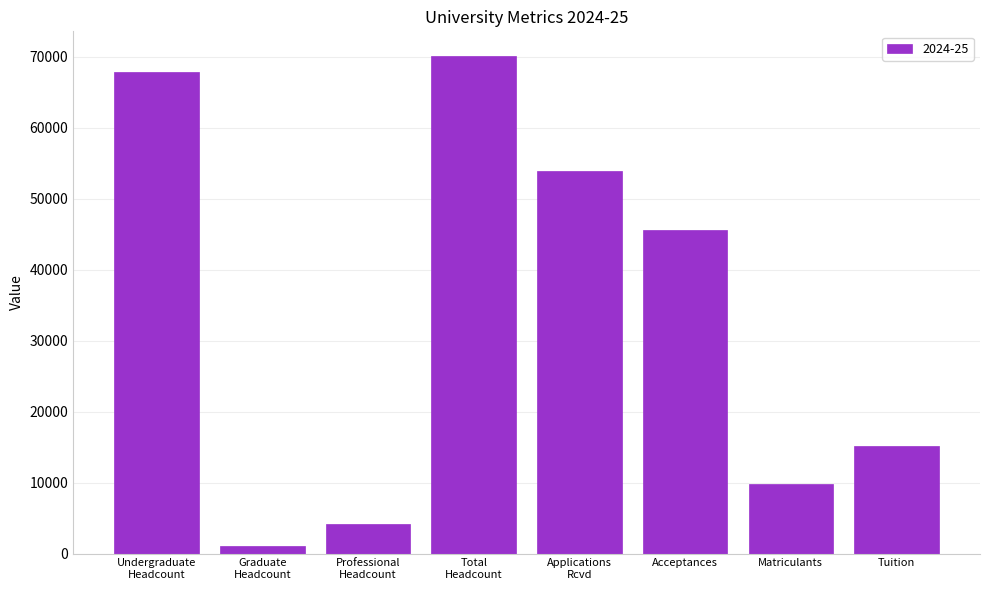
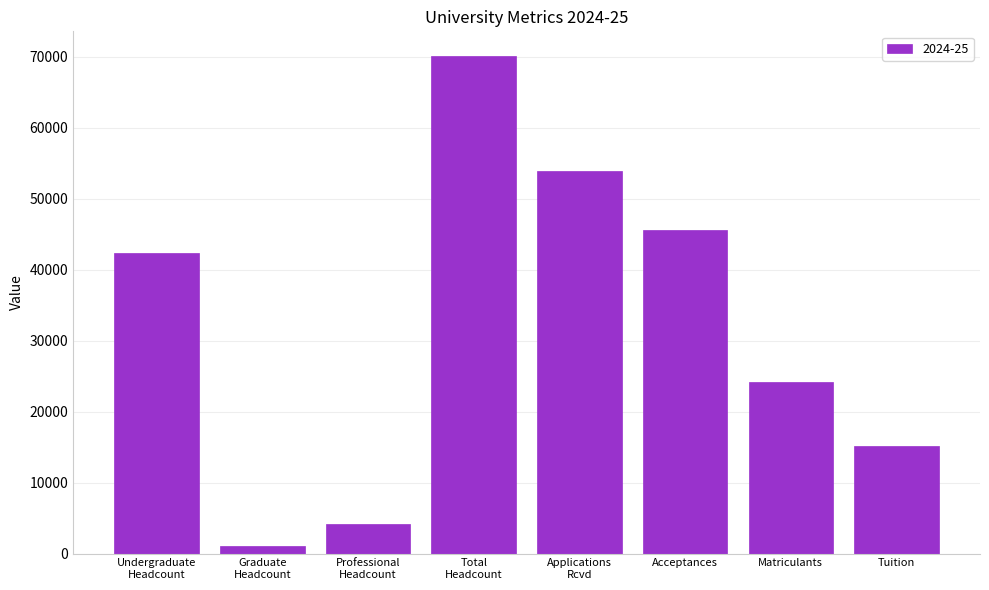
Undergraduate Headcount: 68000 -> 42000
Matriculants: 10000 -> 24000
